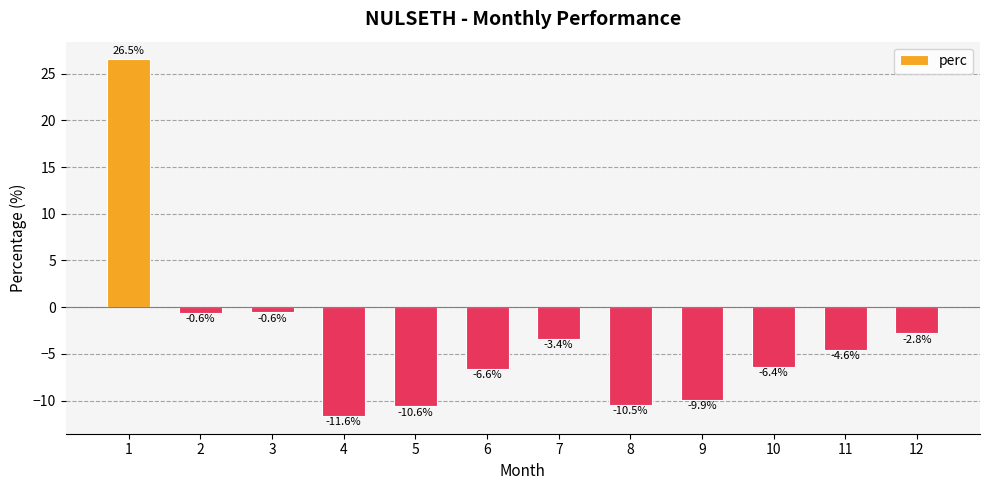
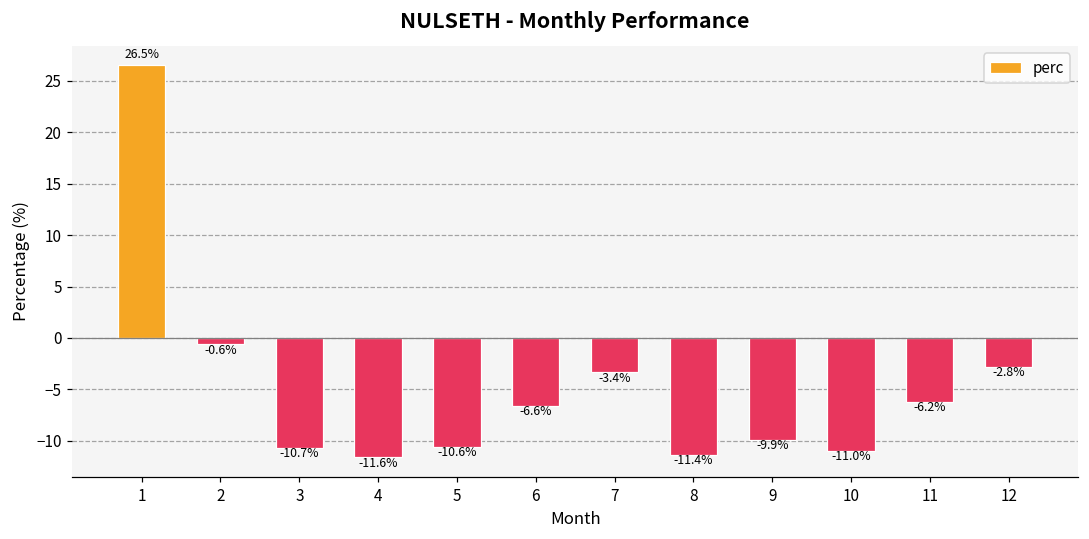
3: -0.6% -> -10.7%
8: -10.5% -> -11.4%
10: -6.4% -> -11.0%
11: -4.6% -> -6.2%
